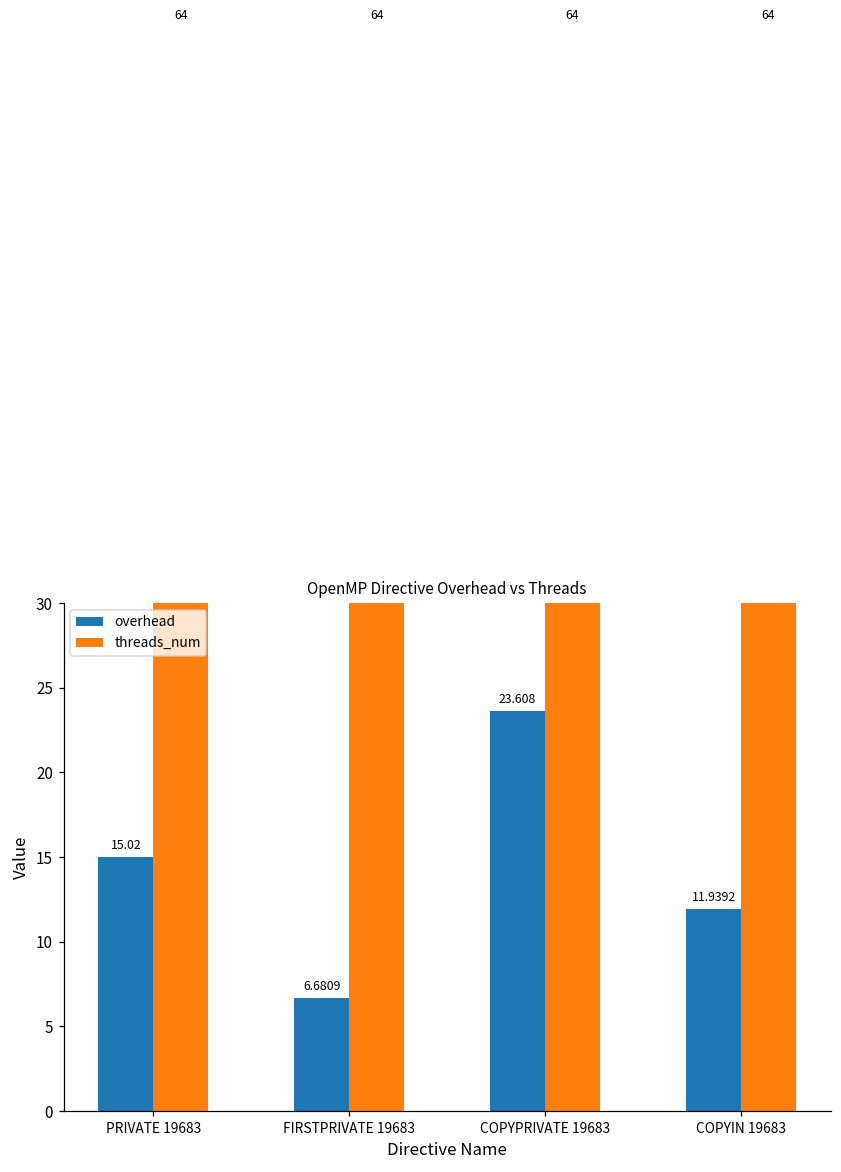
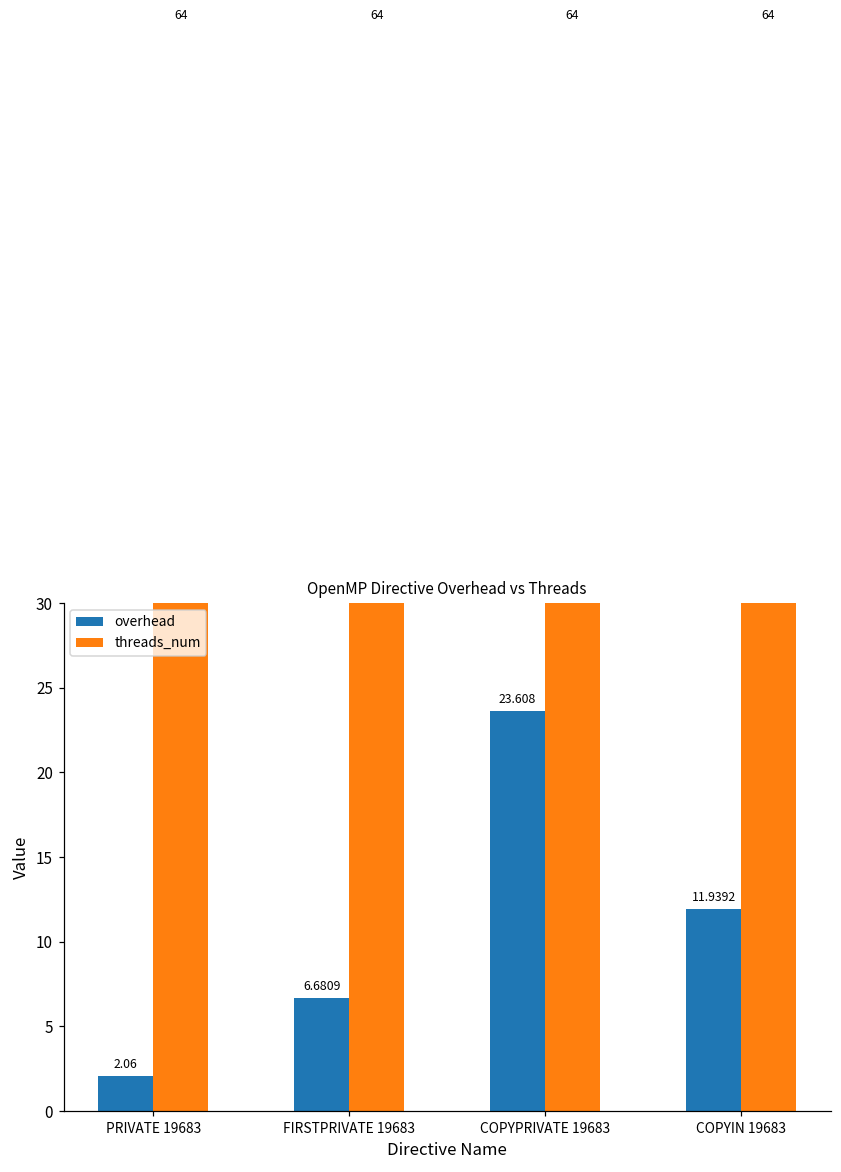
overhead, PRIVATE 19683: 15.02 -> 2.06
